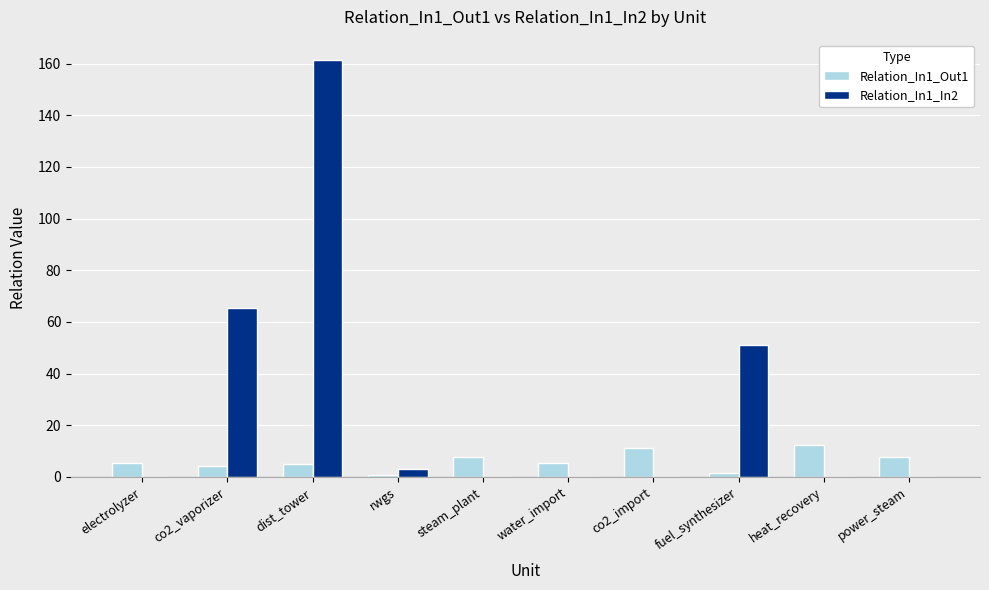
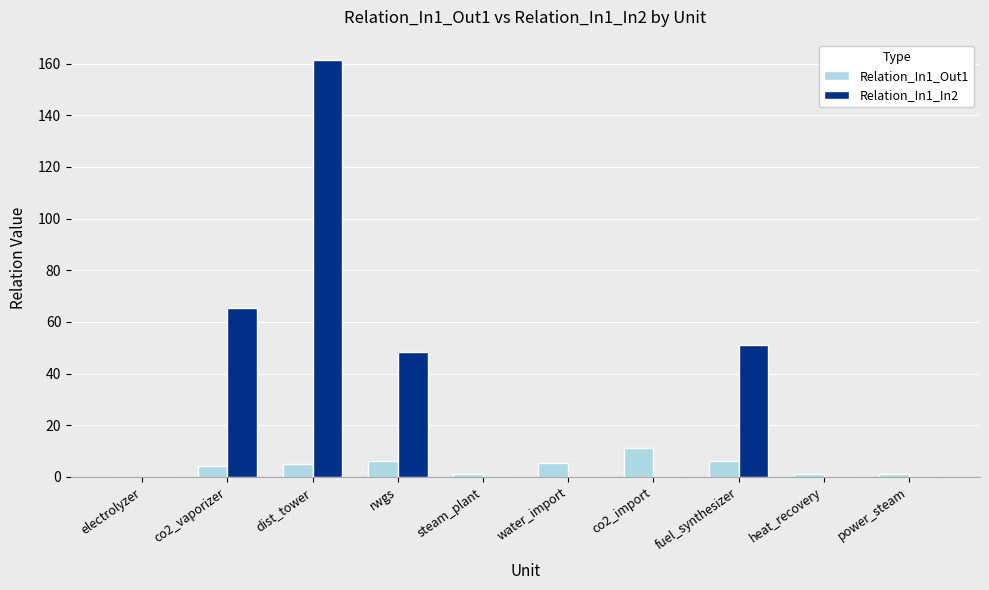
Relation_In1_Out1, electrolyzer: 5 -> 0
Relation_In1_Out1, rwgs: 1 -> 6
Relation_In1_In2, rwgs: 3 -> 48
Relation_In1_Out1, steam_plant: 8 -> 1
Relation_In1_Out1, fuel_synthesizer: 2 -> 6
Relation_In1_Out1, heat_recovery: 12 -> 1
Relation_In1_Out1, power_steam: 8 -> 1
